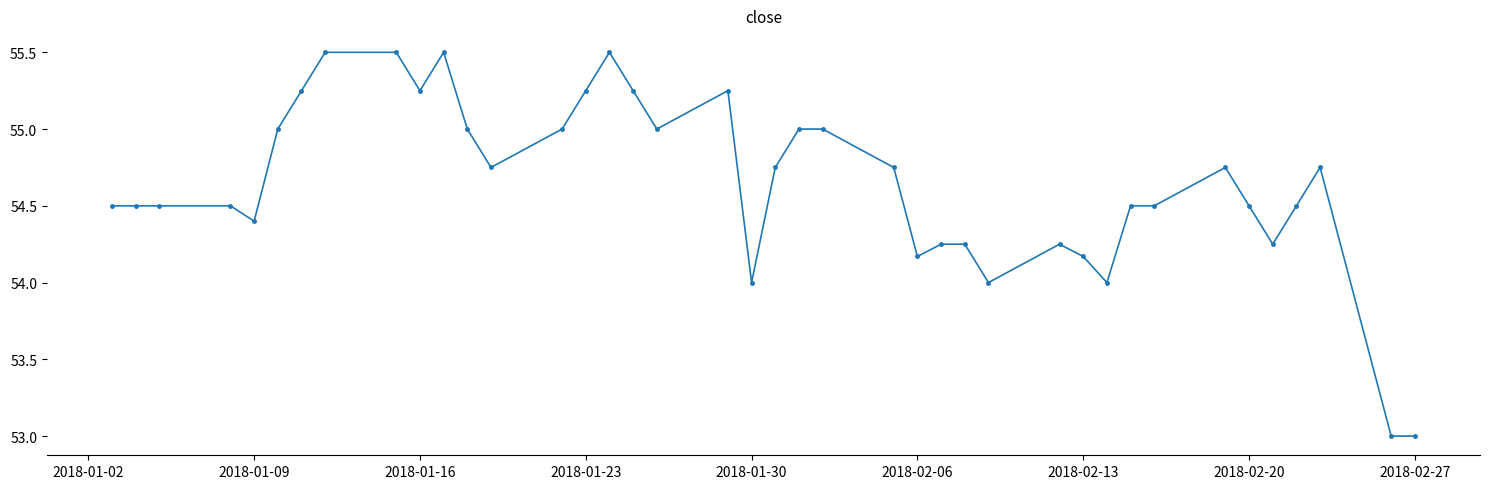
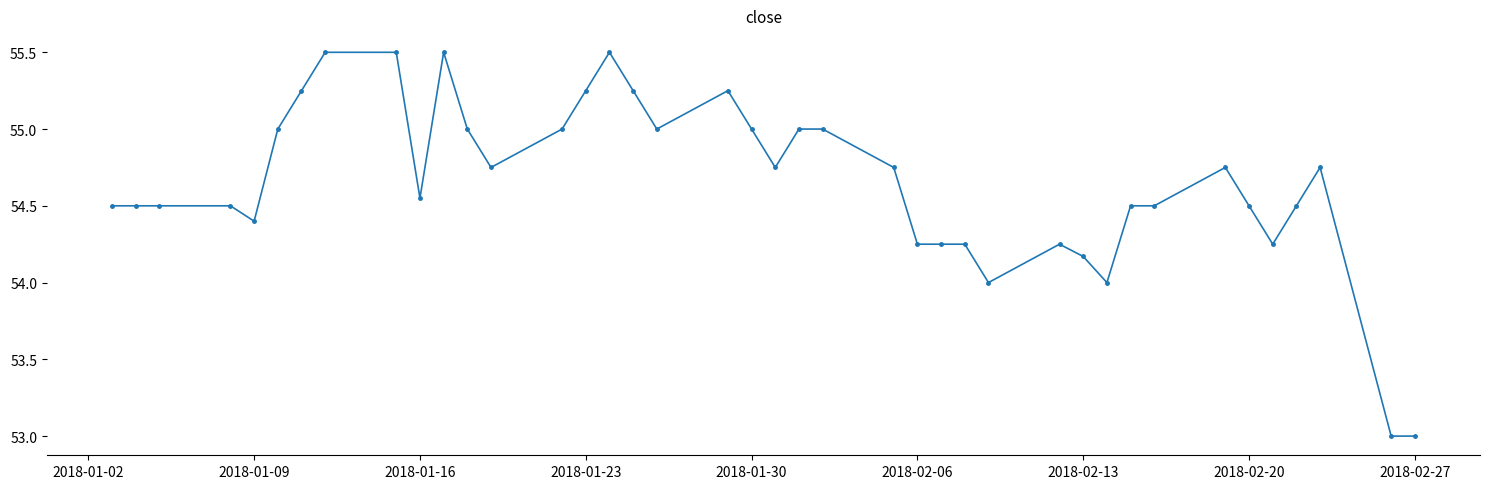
2018-01-16: 55.25 -> 54.55
2018-01-30: 54 -> 55
2018-02-06: 54.17 -> 54.25
